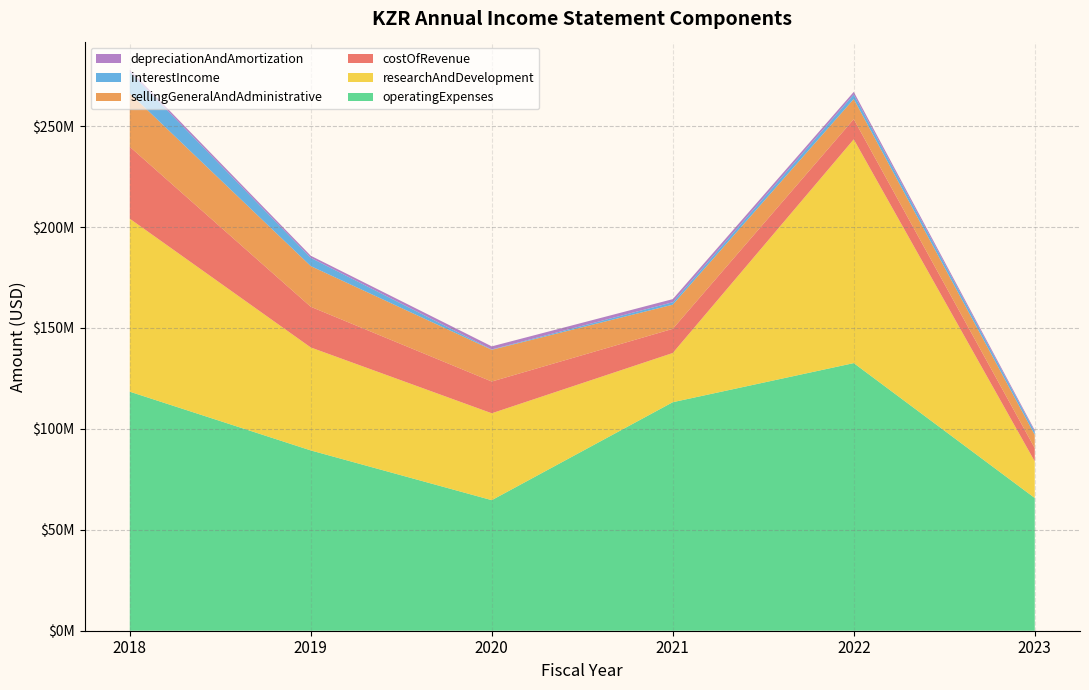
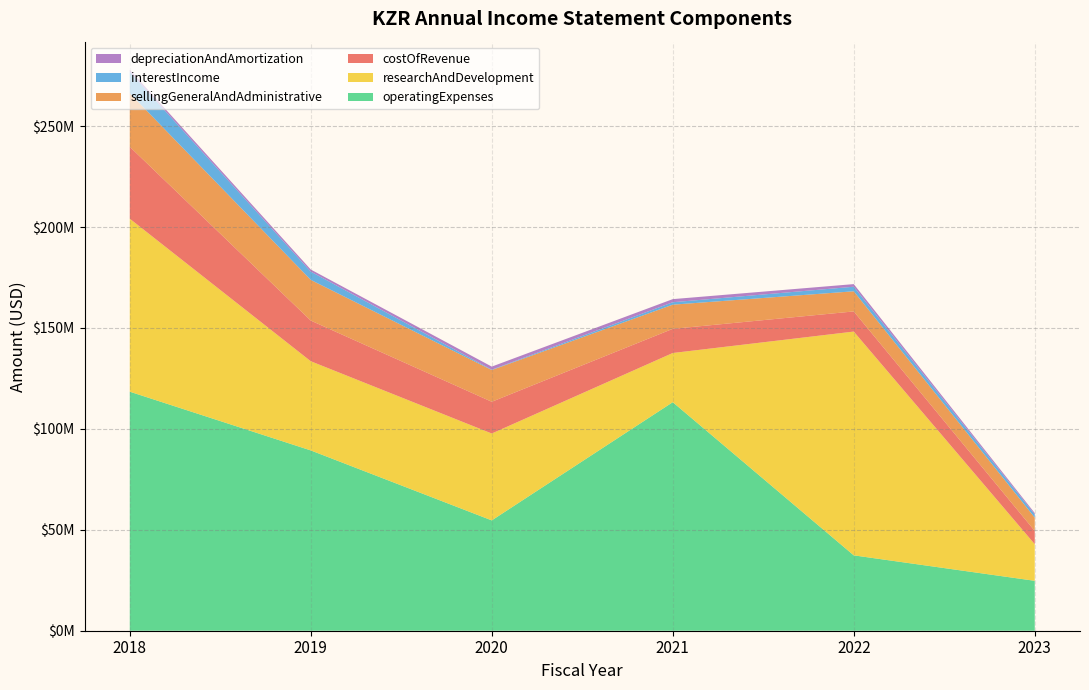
researchAndDevelopment, 2019: $51000000 -> $44000000
operatingExpenses, 2020: $65000000 -> $55000000
operatingExpenses, 2022: $133000000 -> $37000000
operatingExpenses, 2023: $66000000 -> $25000000
